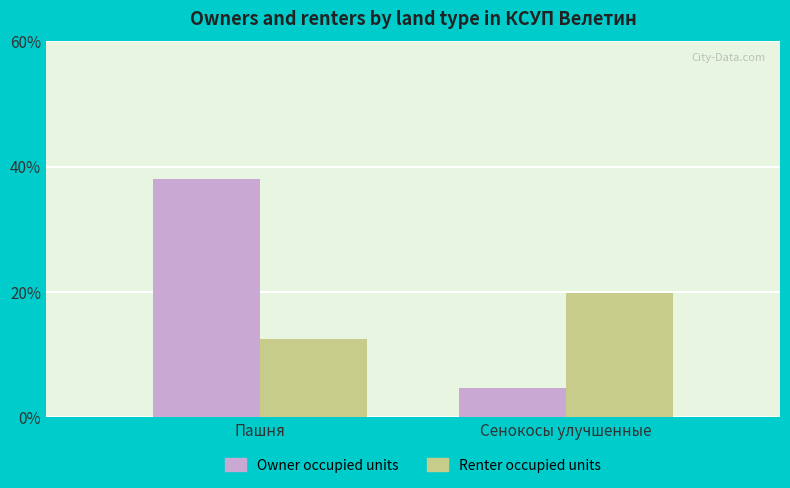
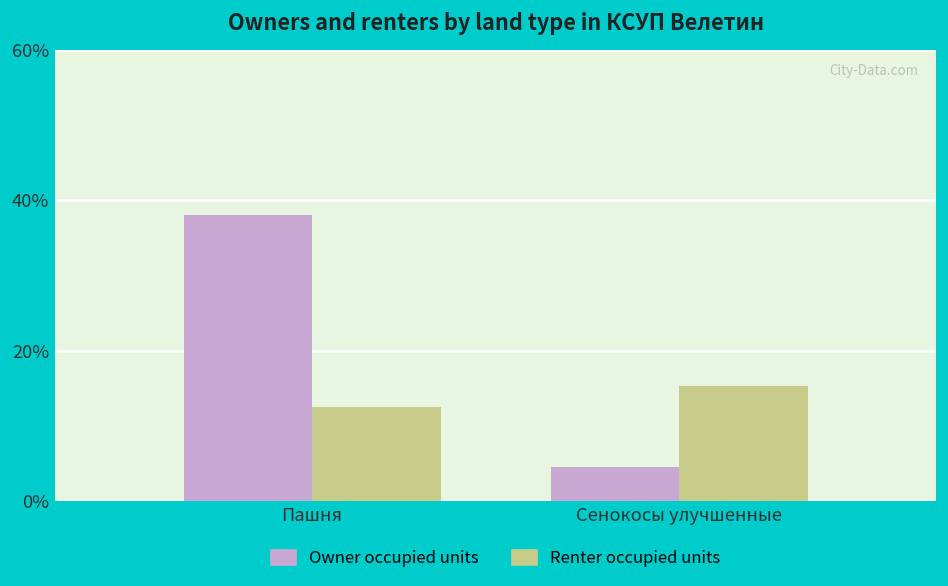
Renter occupied units, Сенокосы улучшенные: 20% -> 15%
